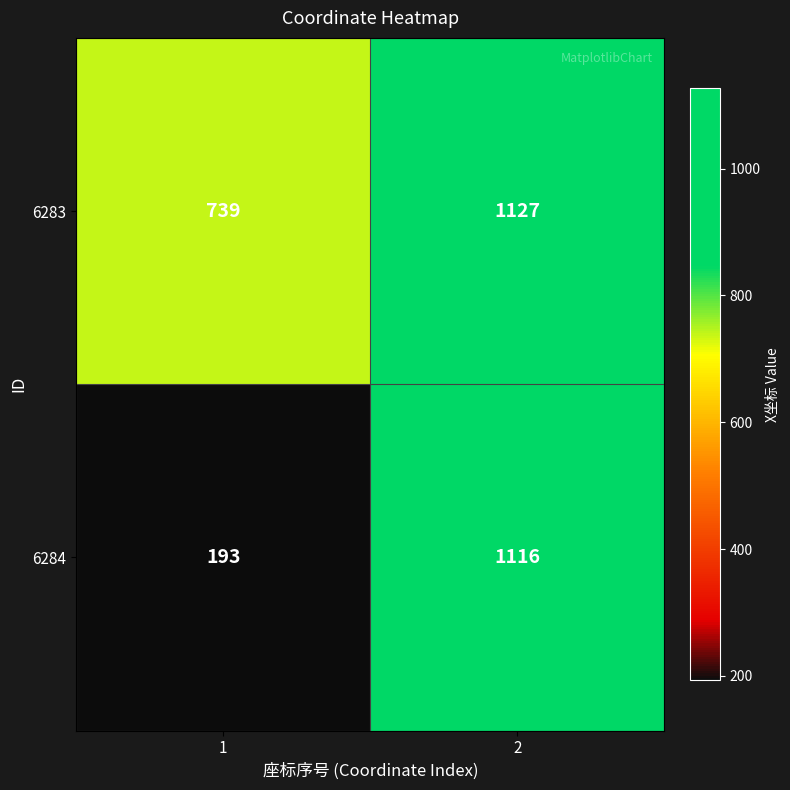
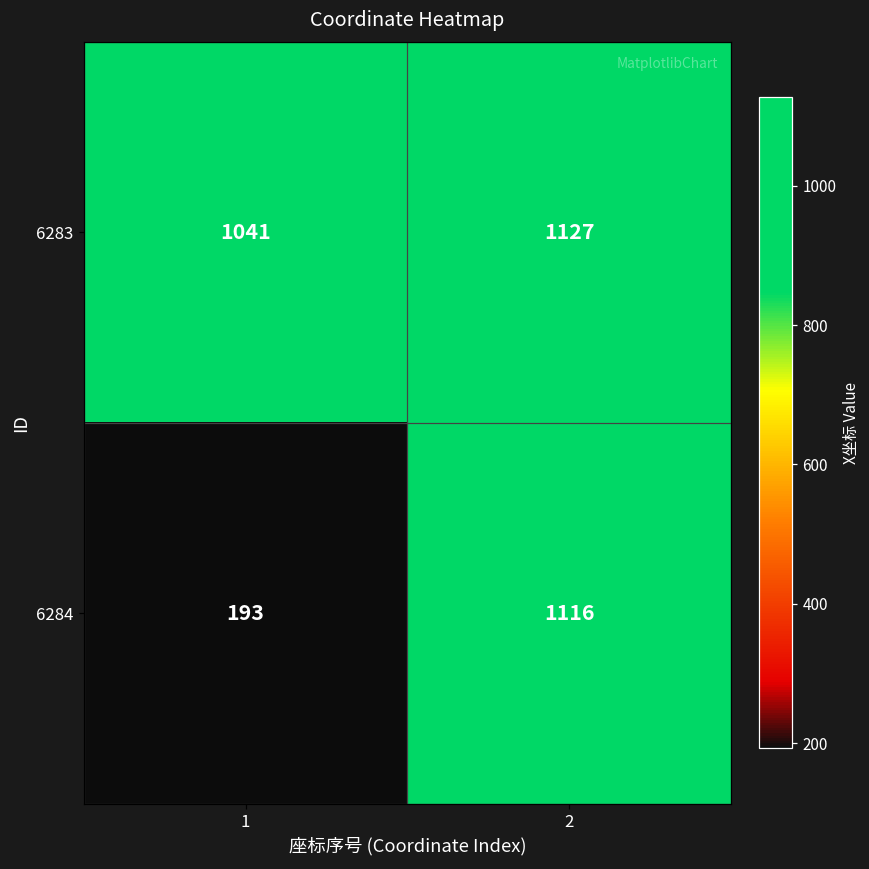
6283, 1: 739 -> 1041
